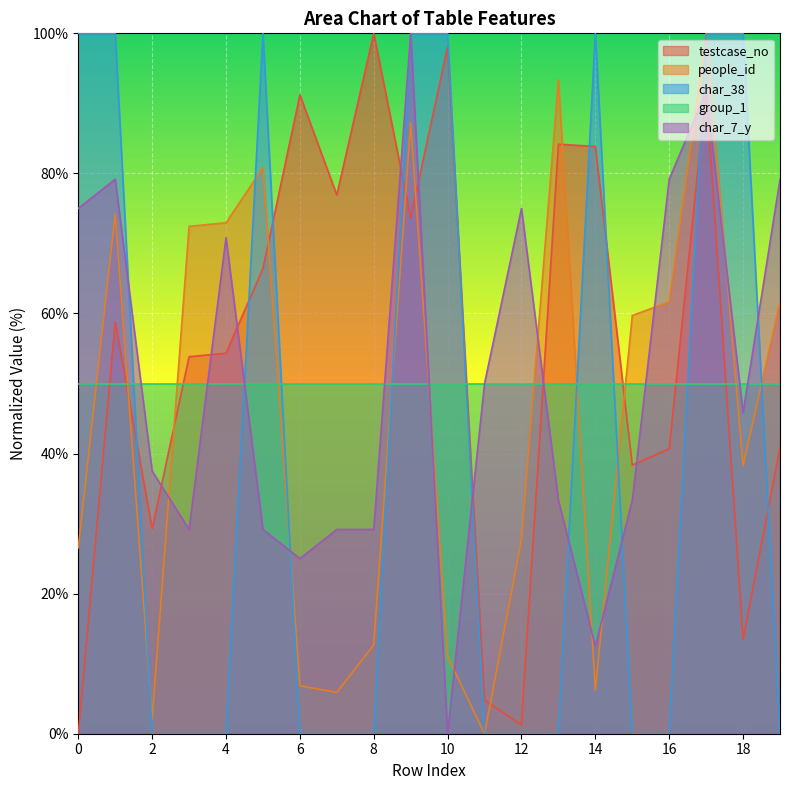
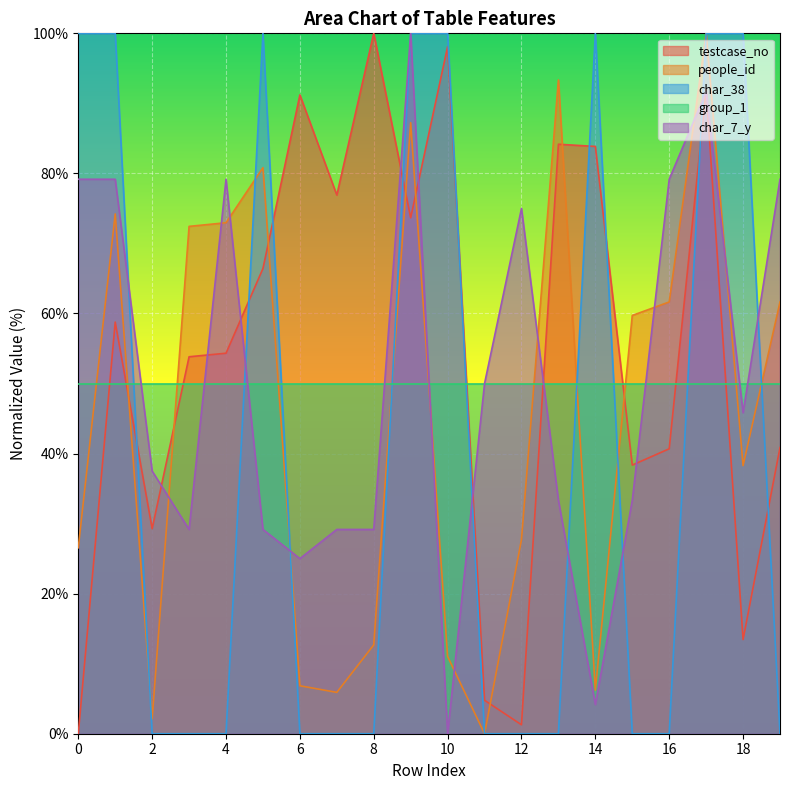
char_7_y, 0: 75% -> 79%
char_7_y, 4: 71% -> 79%
char_7_y, 14: 13% -> 4%
